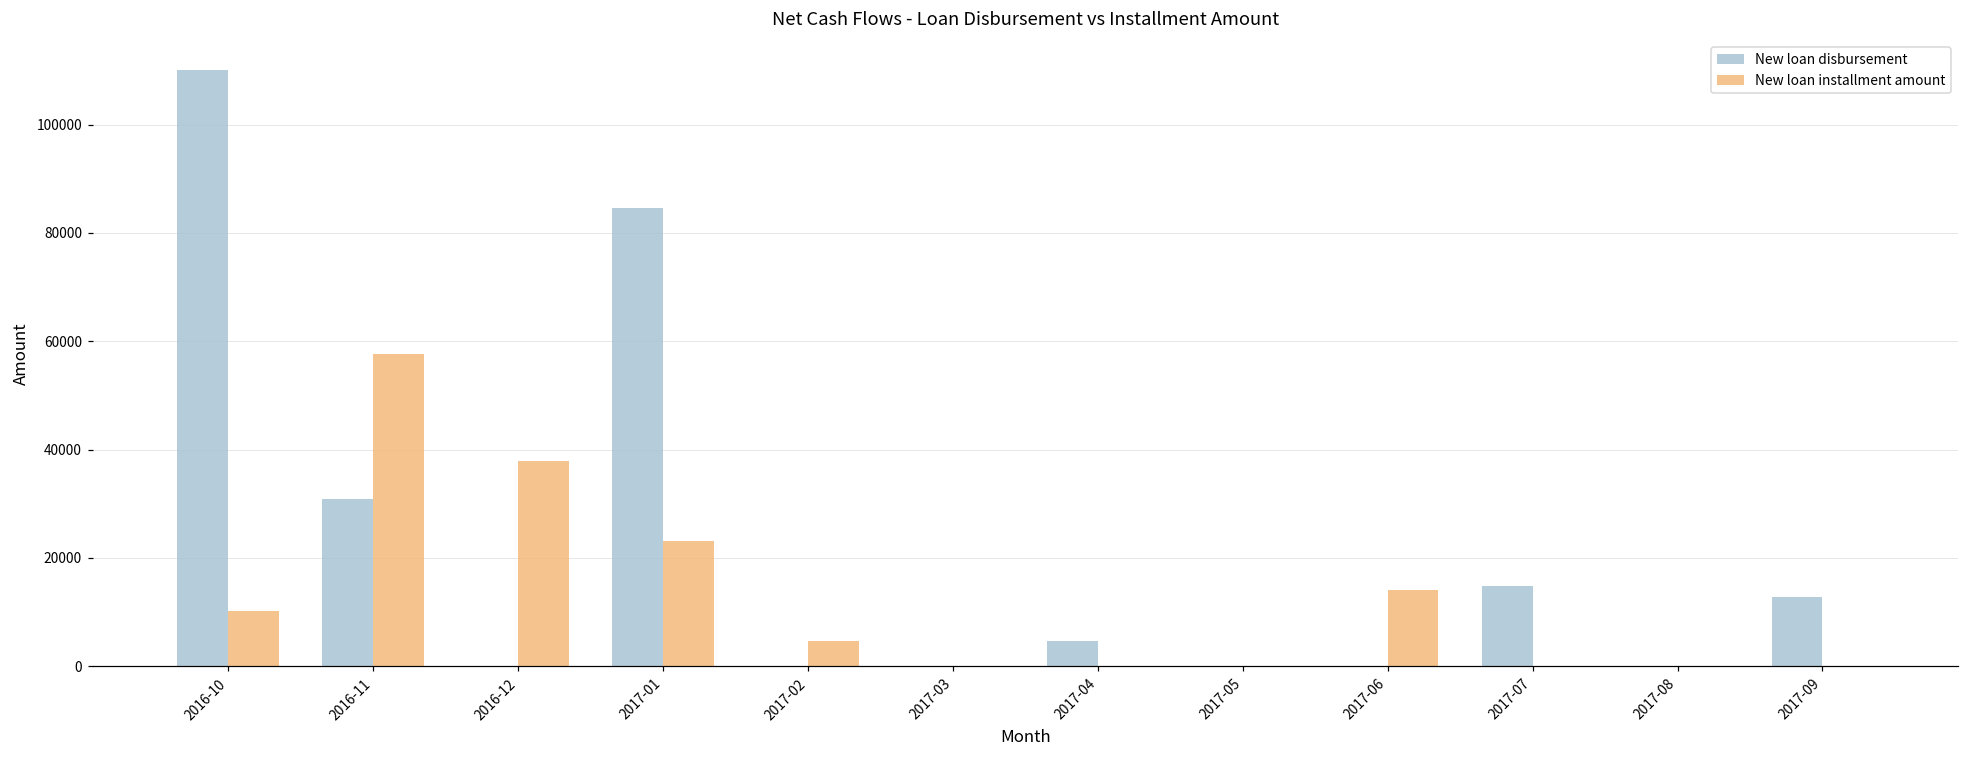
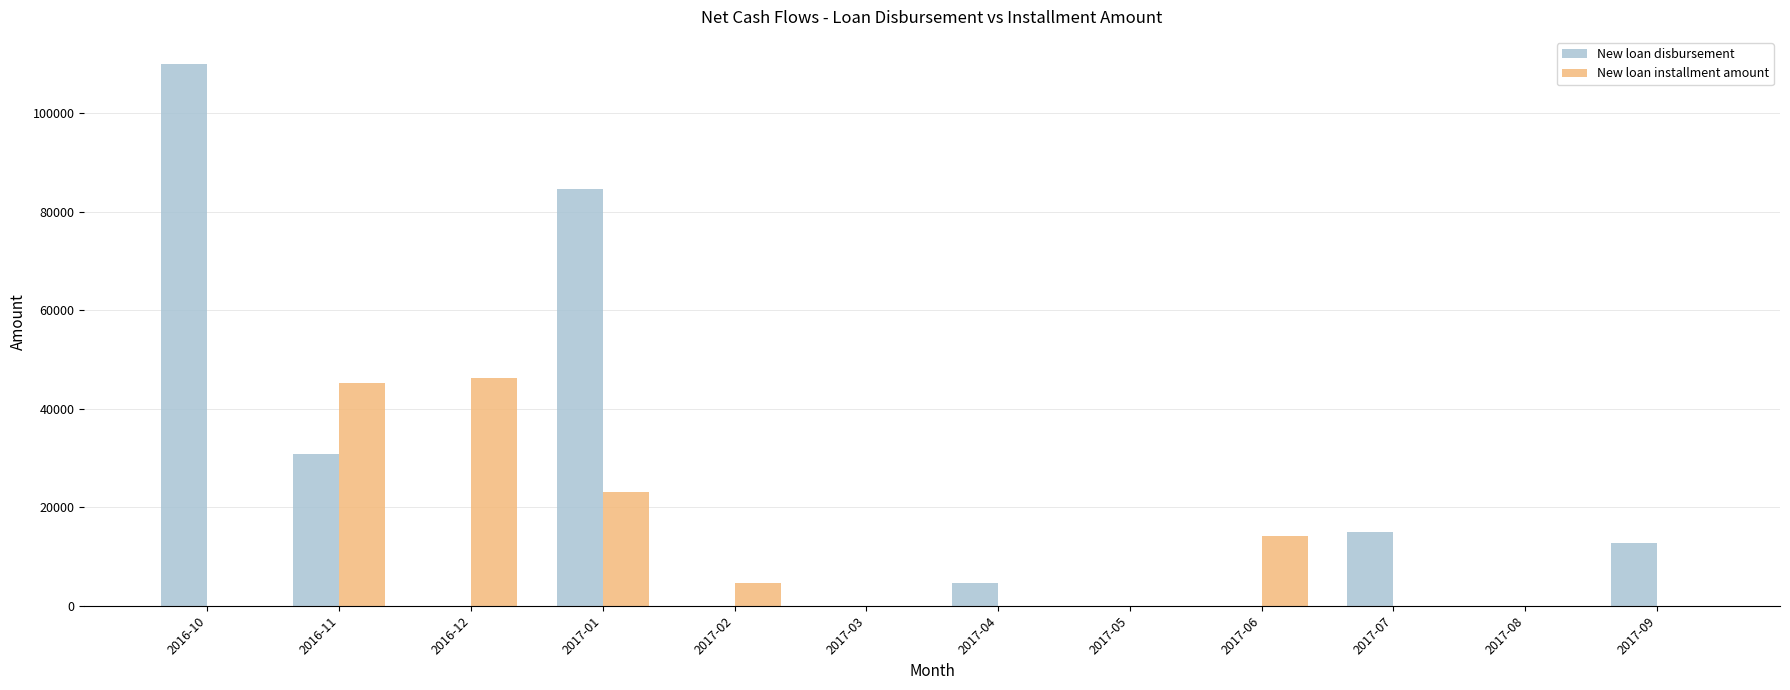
New loan installment amount, 2016-10: 10000 -> 0
New loan installment amount, 2016-11: 58000 -> 45000
New loan installment amount, 2016-12: 38000 -> 46000
